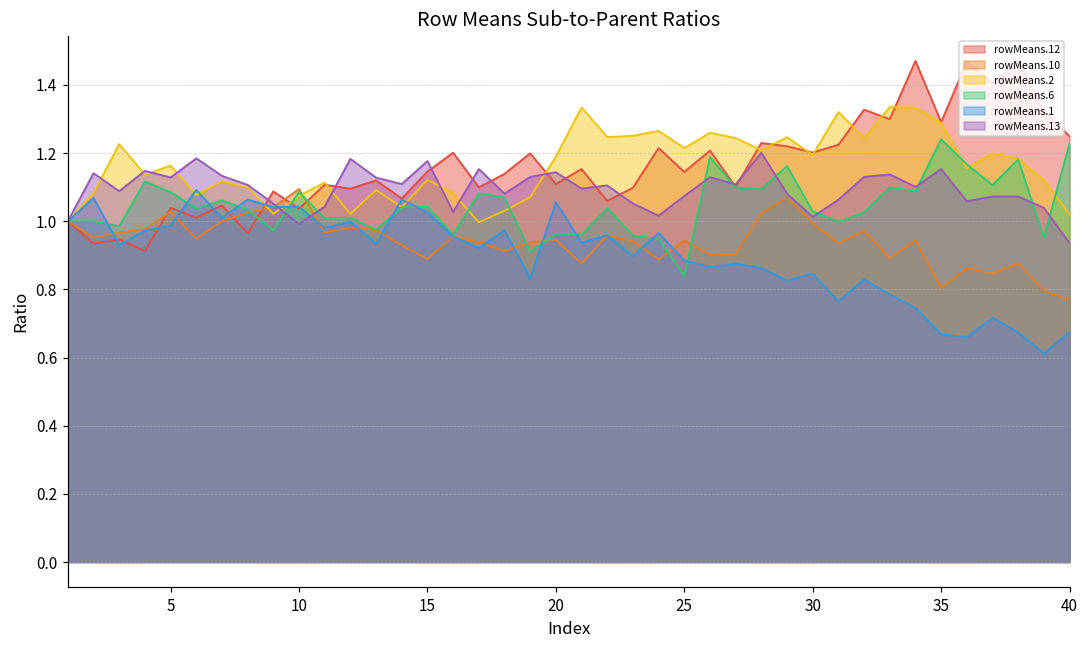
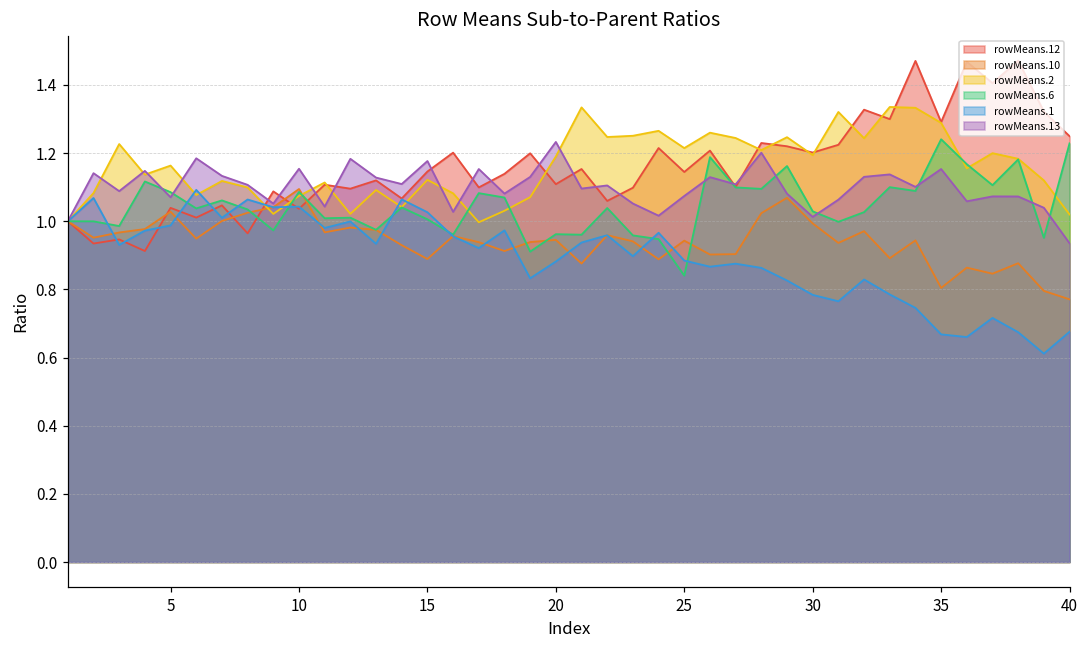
rowMeans.13, 5: 1.13 -> 1.07
rowMeans.13, 10: 0.99 -> 1.15
rowMeans.6, 15: 1.04 -> 1.01
rowMeans.1, 20: 1.06 -> 0.88
rowMeans.13, 20: 1.14 -> 1.23
rowMeans.1, 30: 0.85 -> 0.78
